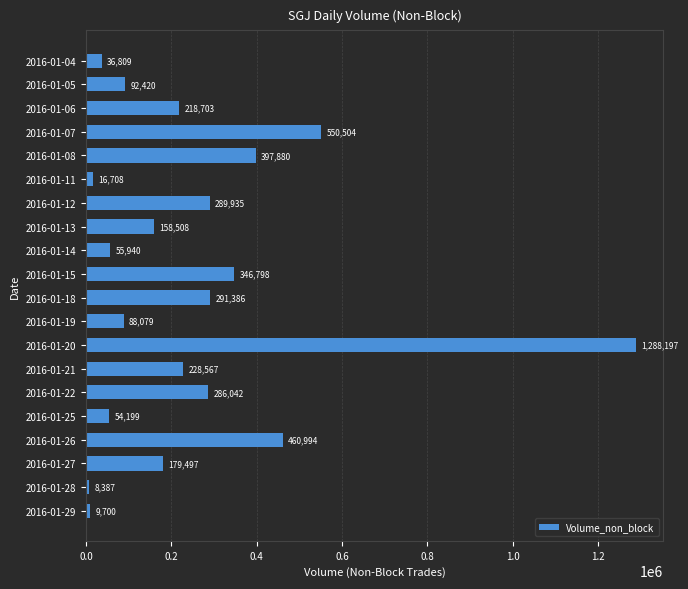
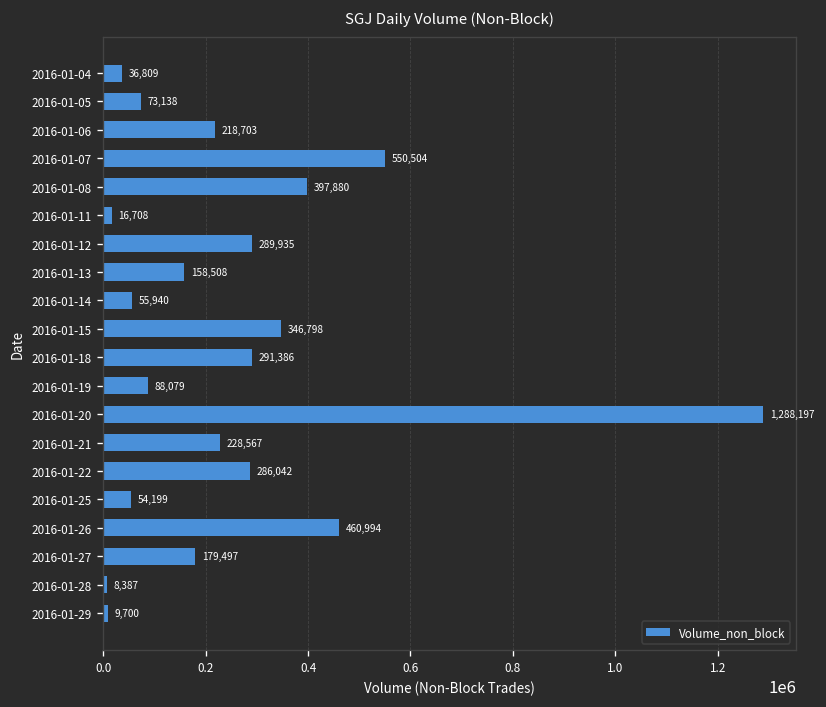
2016-01-05: 92,420 -> 73,138
